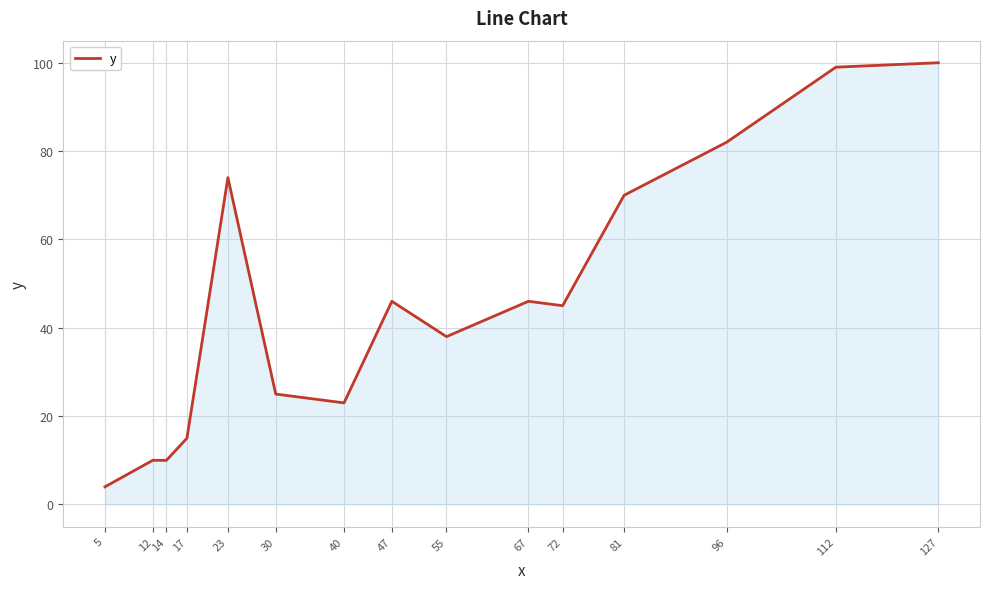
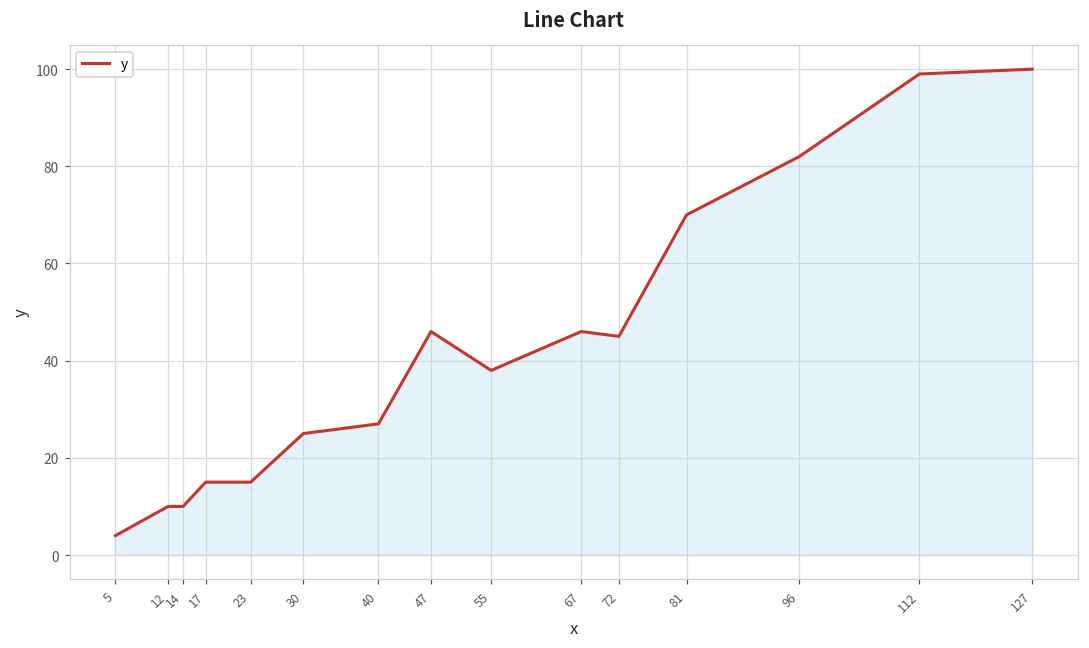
23: 74 -> 15
40: 23 -> 27
